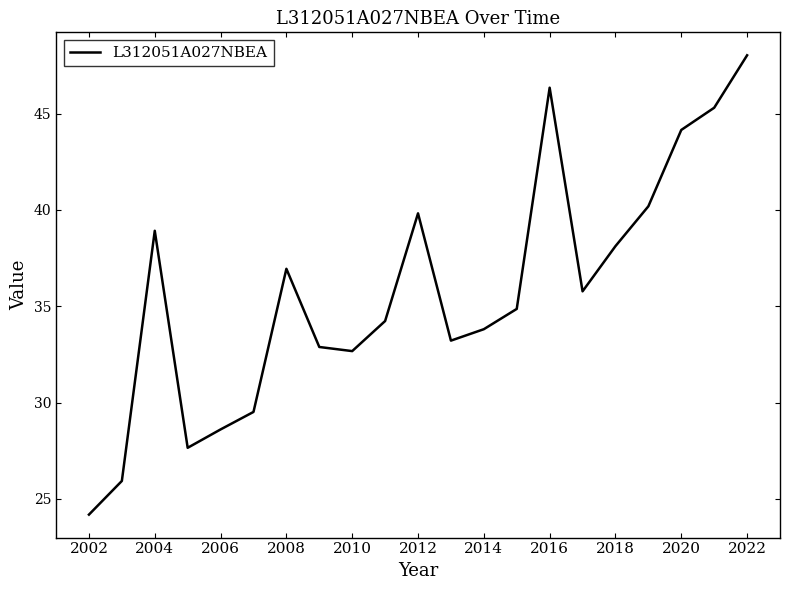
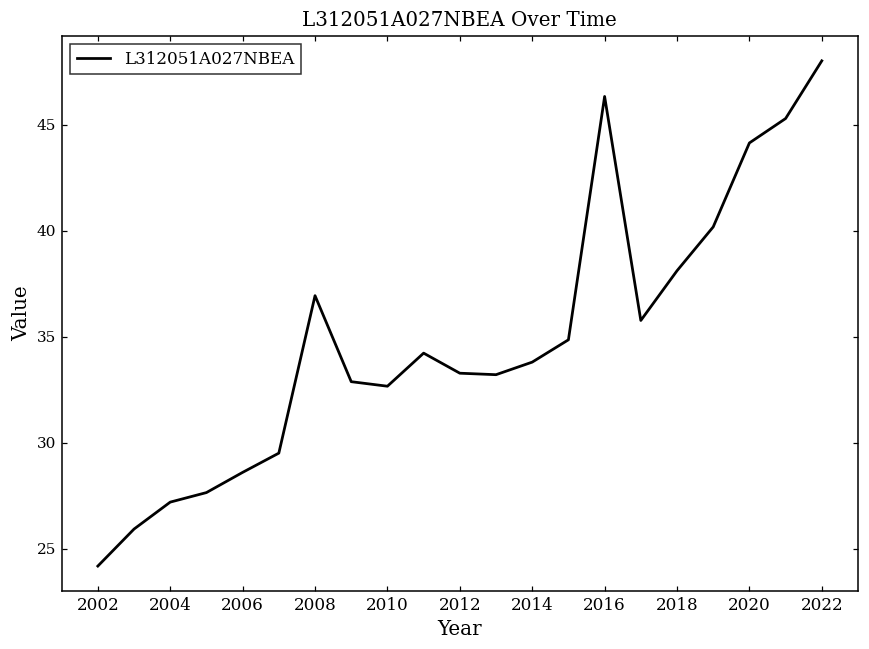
2004: 38.9 -> 27.2
2012: 39.8 -> 33.3
